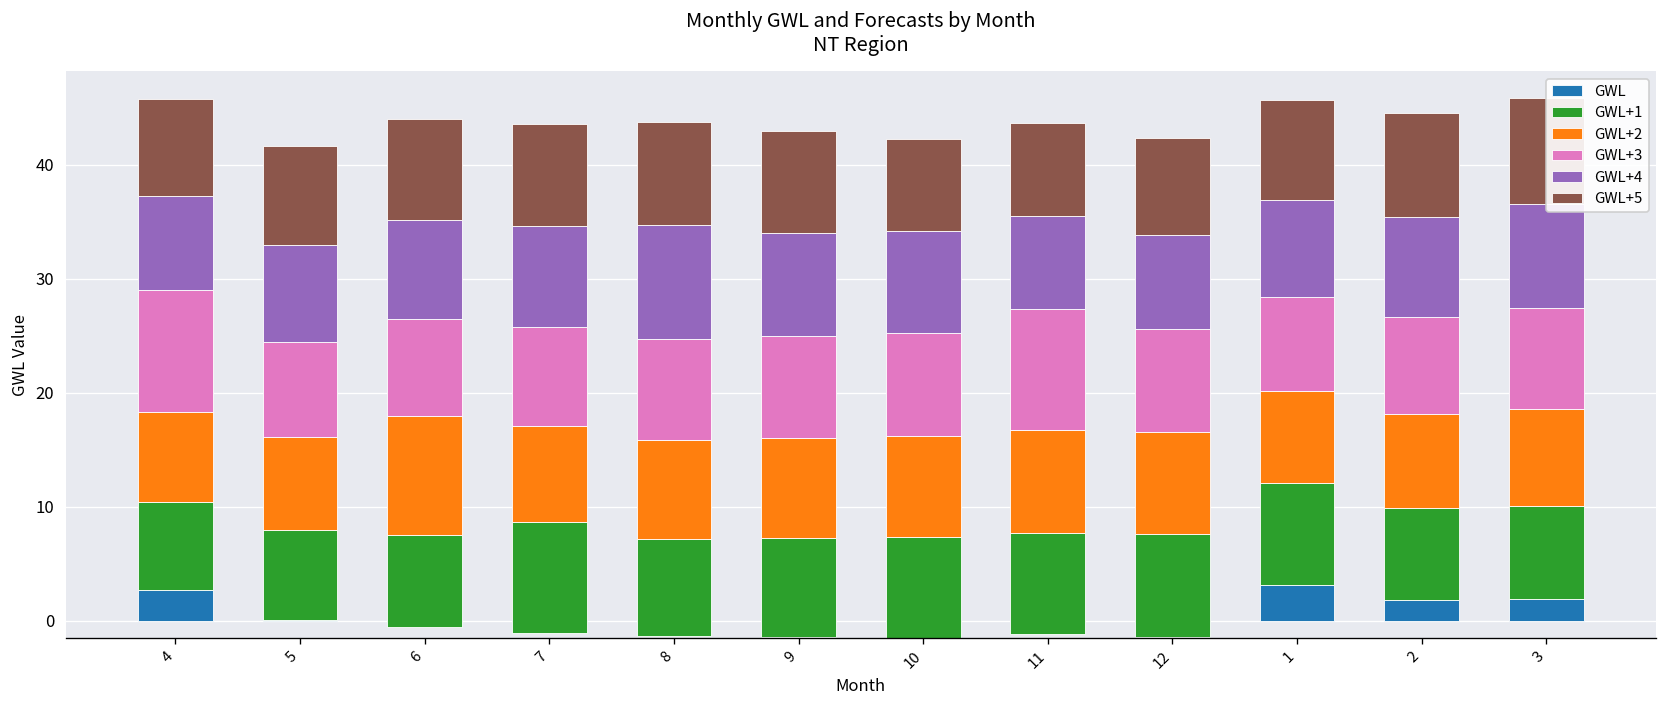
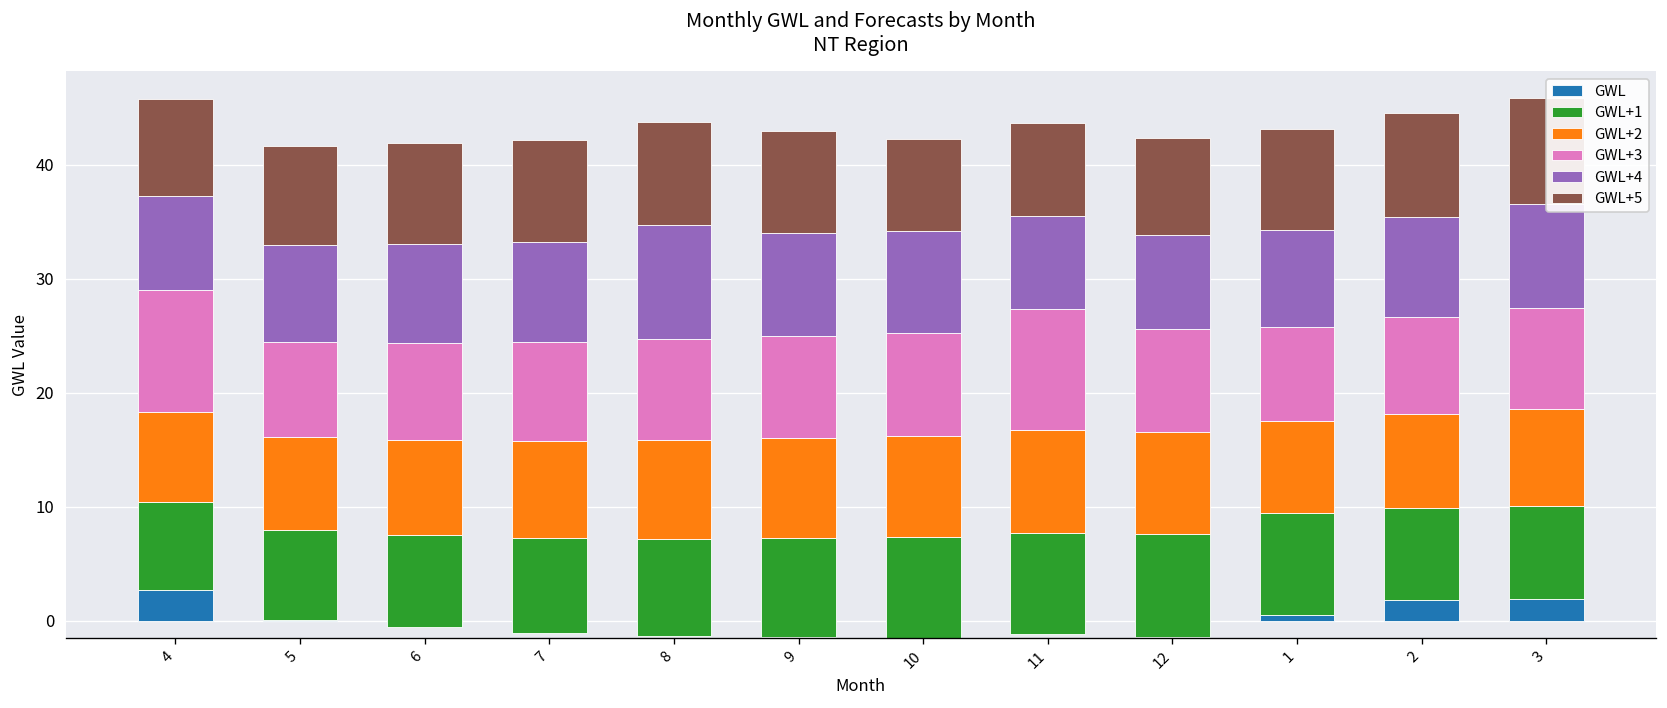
GWL+2, 6: 10 -> 8
GWL+1, 7: 10 -> 8
GWL, 1: 3 -> 1
